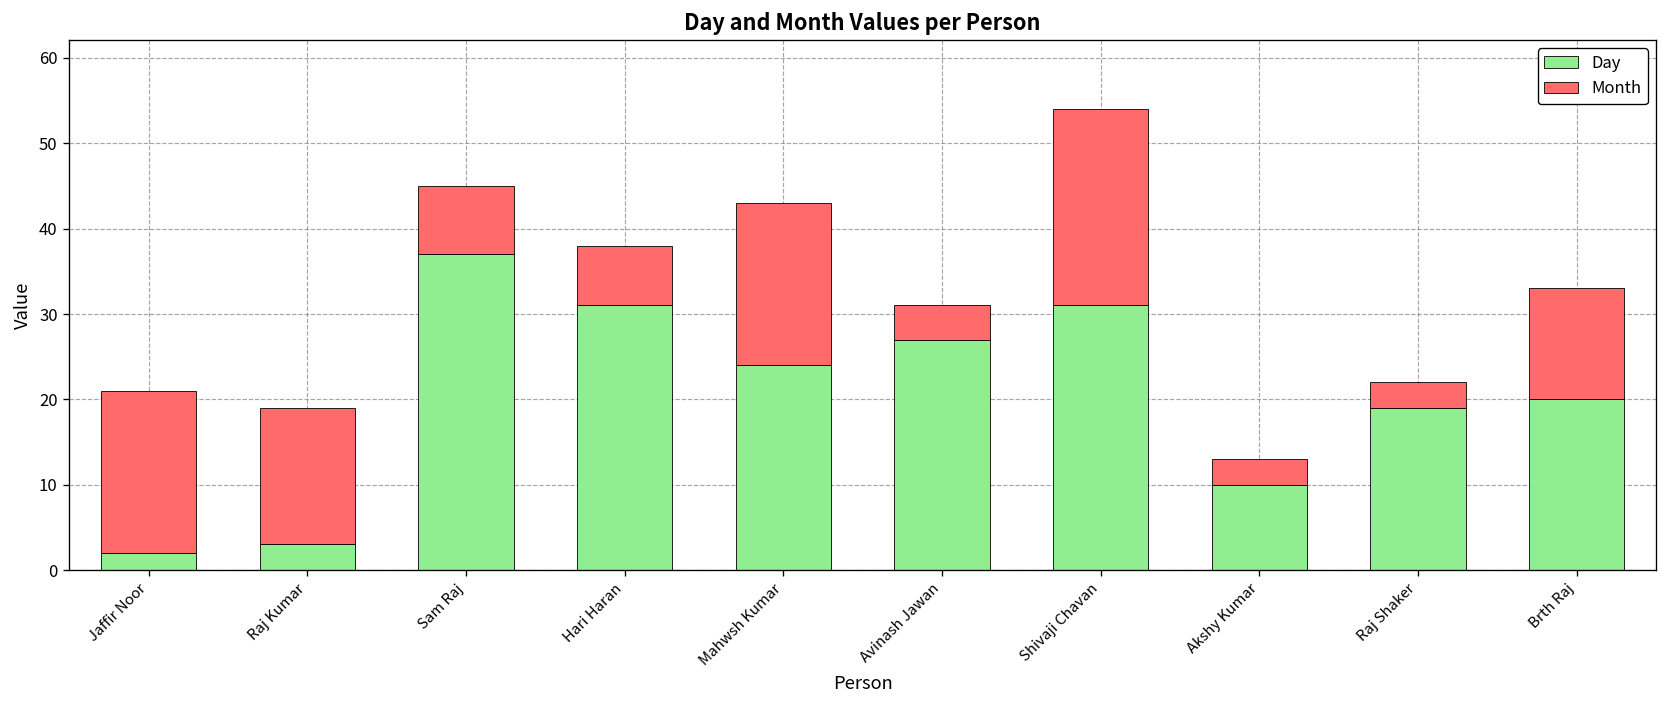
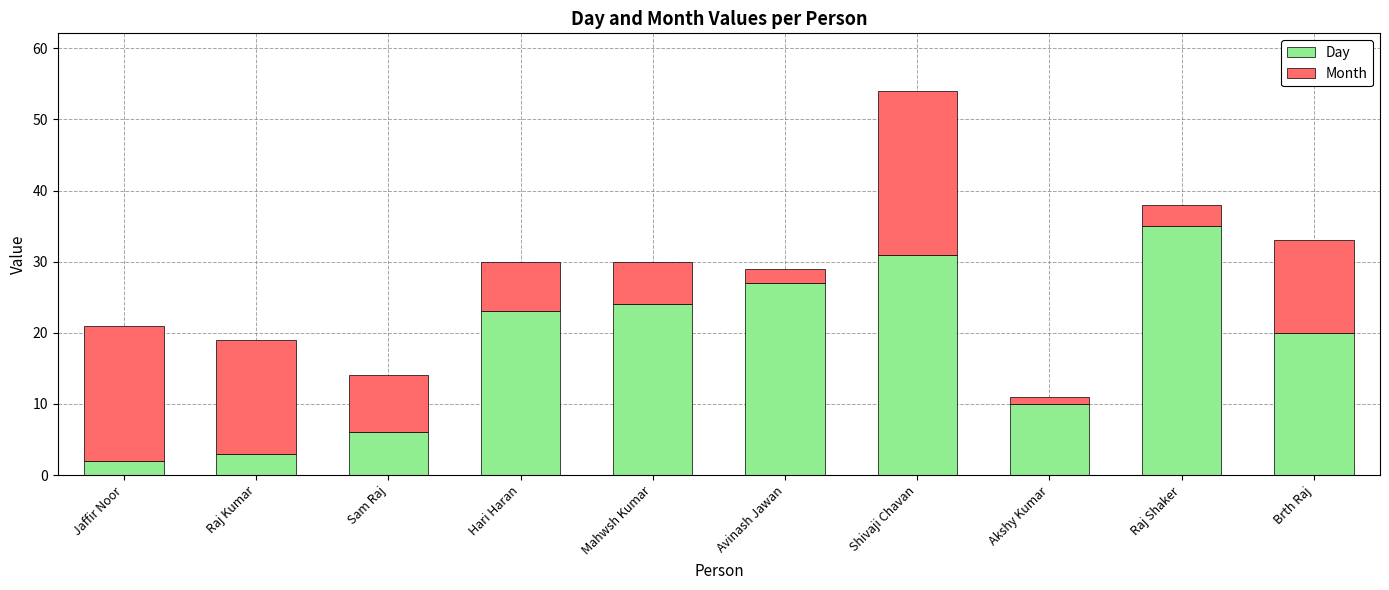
Day, Sam Raj: 37 -> 6
Day, Hari Haran: 31 -> 23
Month, Mahwsh Kumar: 19 -> 6
Month, Avinash Jawan: 4 -> 2
Month, Akshy Kumar: 3 -> 1
Day, Raj Shaker: 19 -> 35
